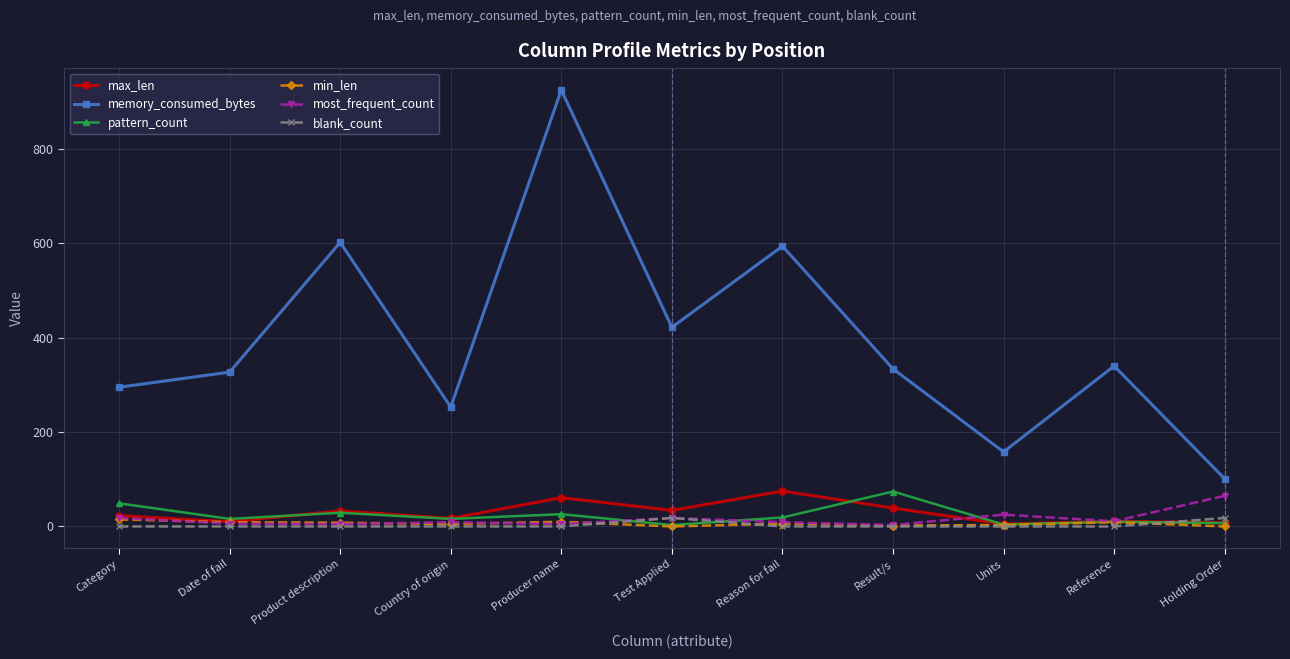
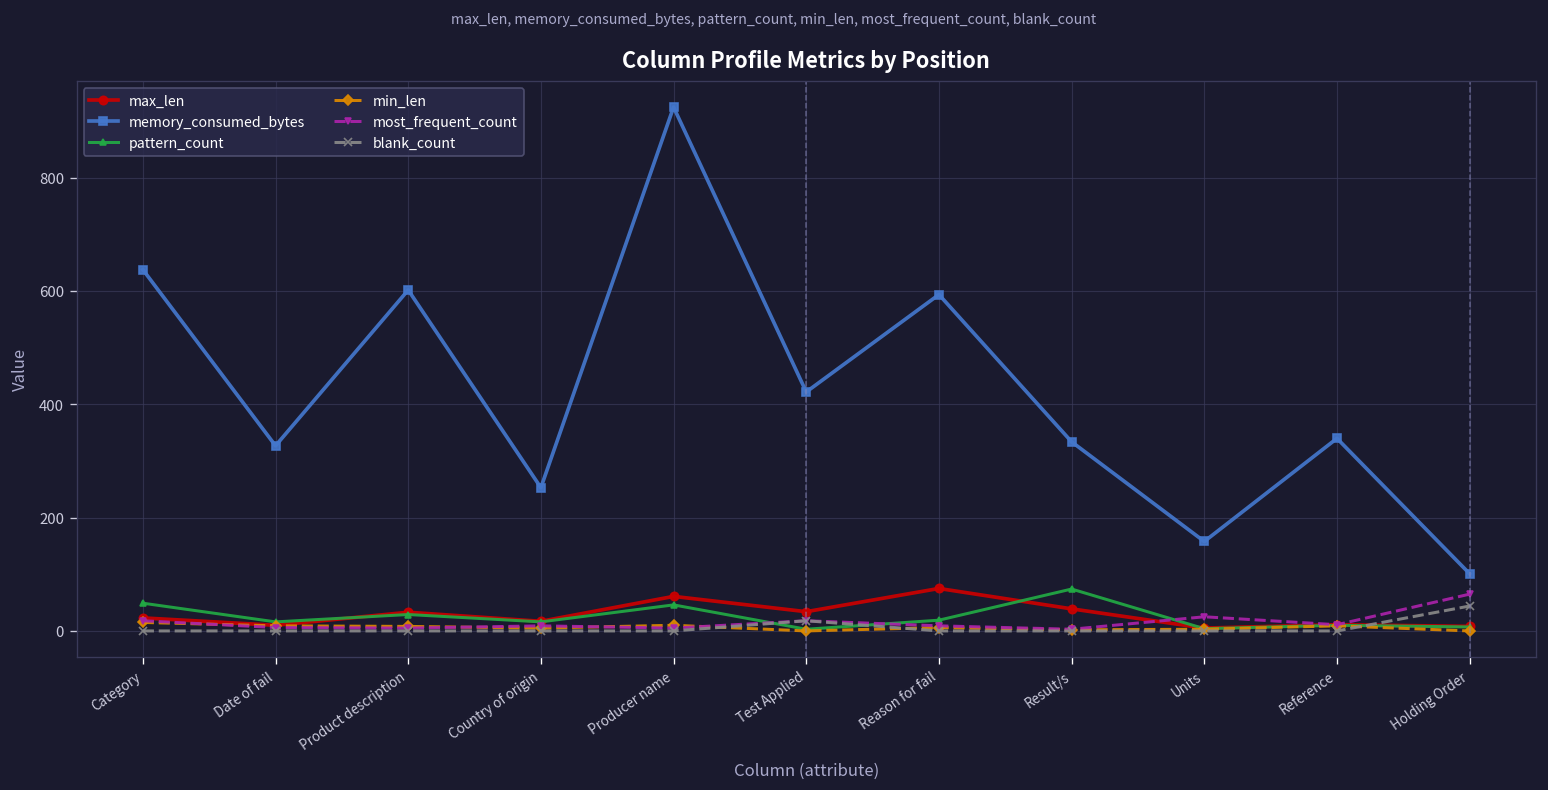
memory_consumed_bytes, Category: 300 -> 640
pattern_count, Producer name: 30 -> 50
blank_count, Holding Order: 20 -> 40
